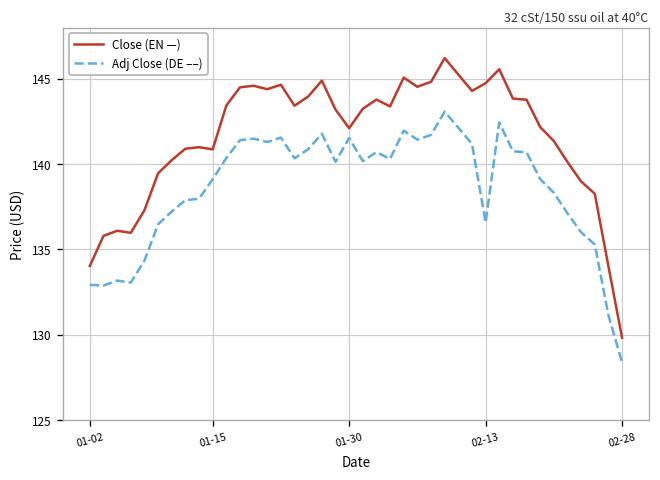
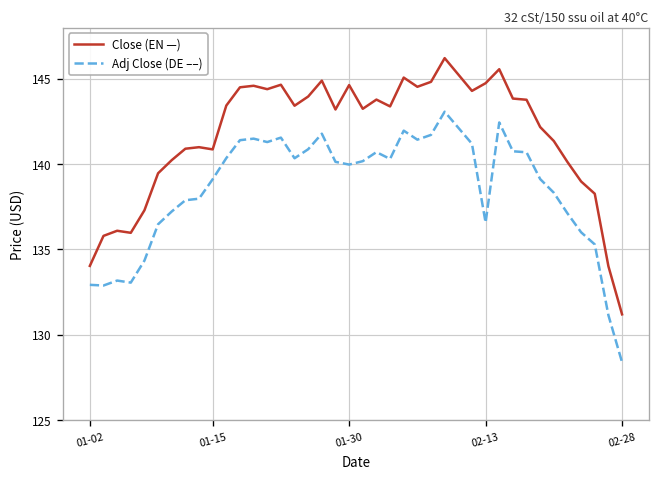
Close (EN —), 01-30: 142.1 -> 144.6
Adj Close (DE ––), 01-30: 141.5 -> 140.0
Close (EN —), 02-28: 129.8 -> 131.2
